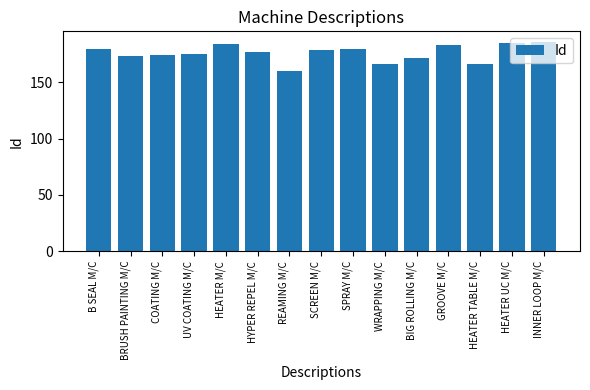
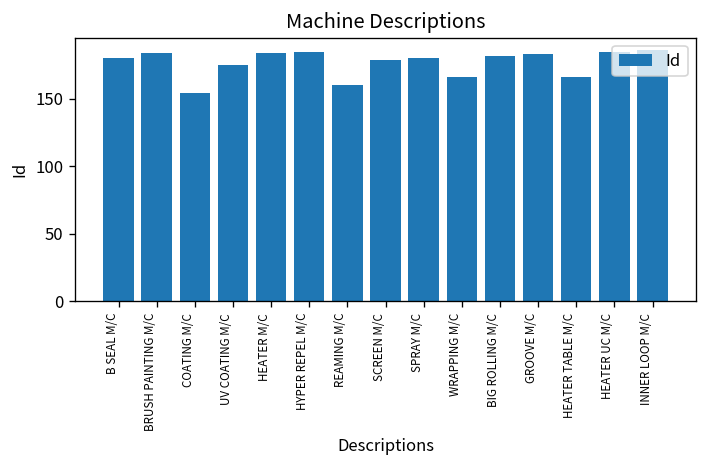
BRUSH PAINTING M/C: 173 -> 184
COATING M/C: 174 -> 154
HYPER REPEL M/C: 177 -> 185
BIG ROLLING M/C: 172 -> 182
